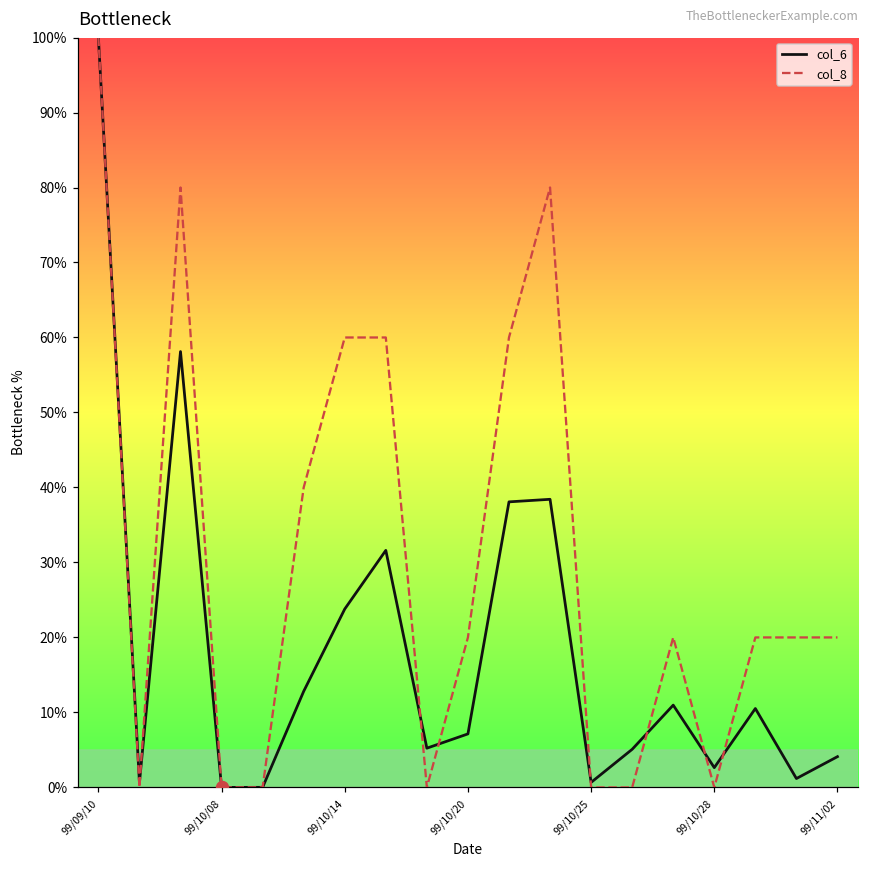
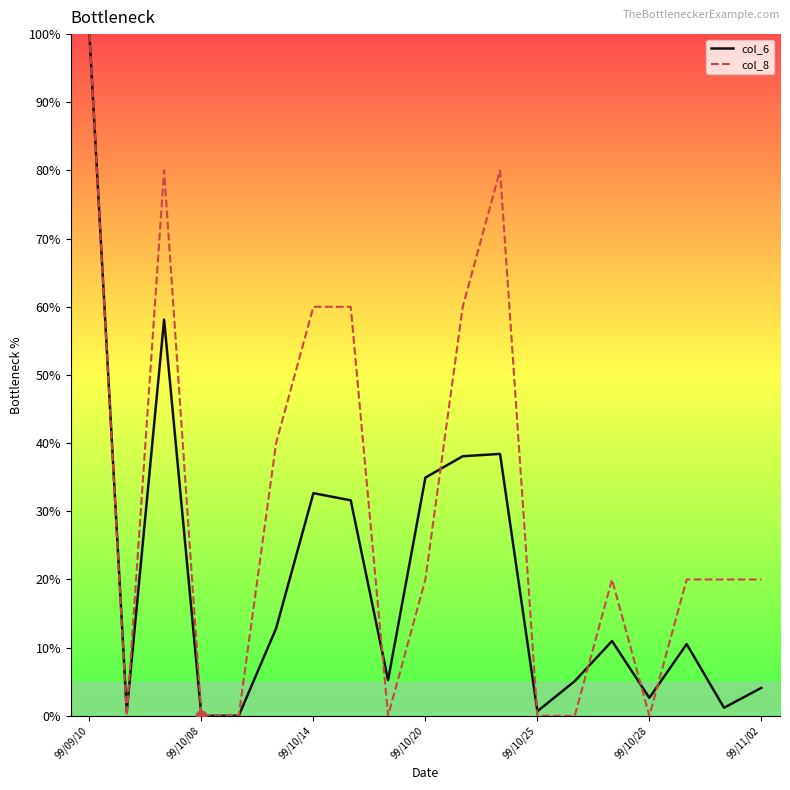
col_6, 99/10/14: 24% -> 33%
col_6, 99/10/20: 7% -> 35%
